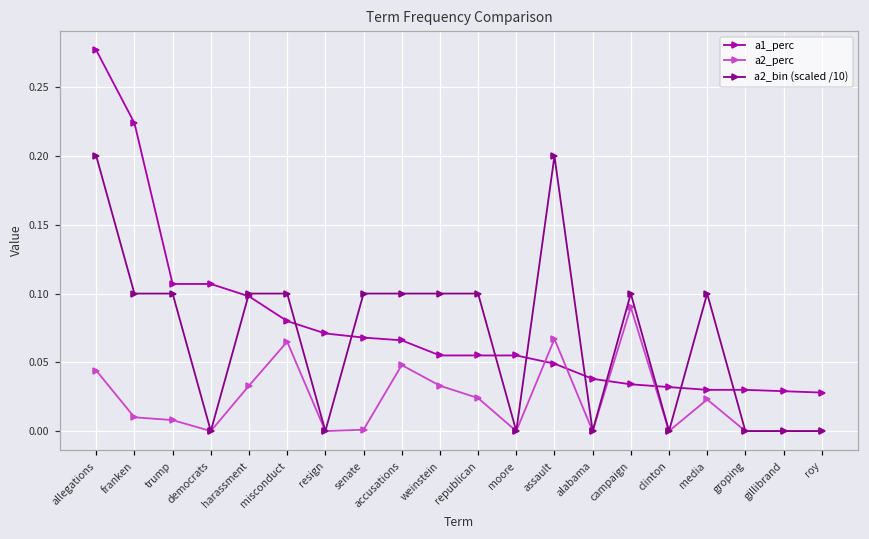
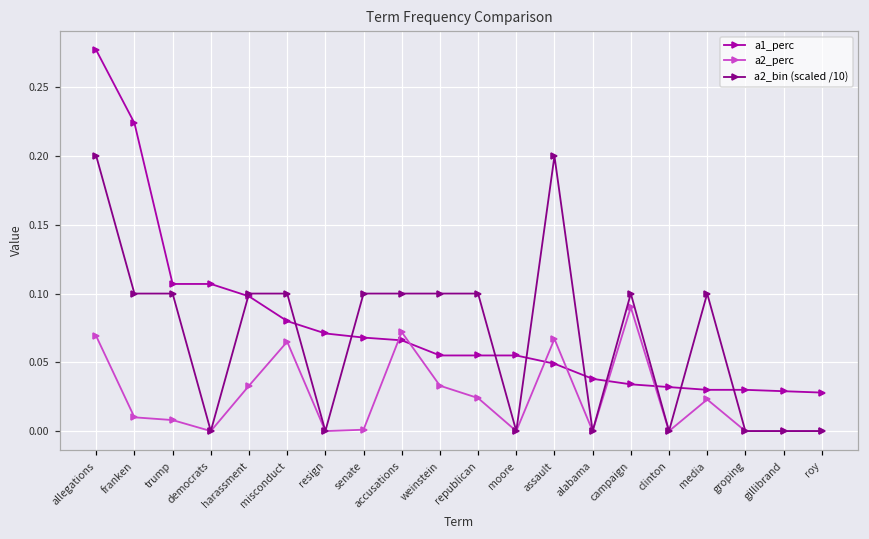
a2_perc, allegations: 0.044 -> 0.069
a2_perc, accusations: 0.048 -> 0.072
